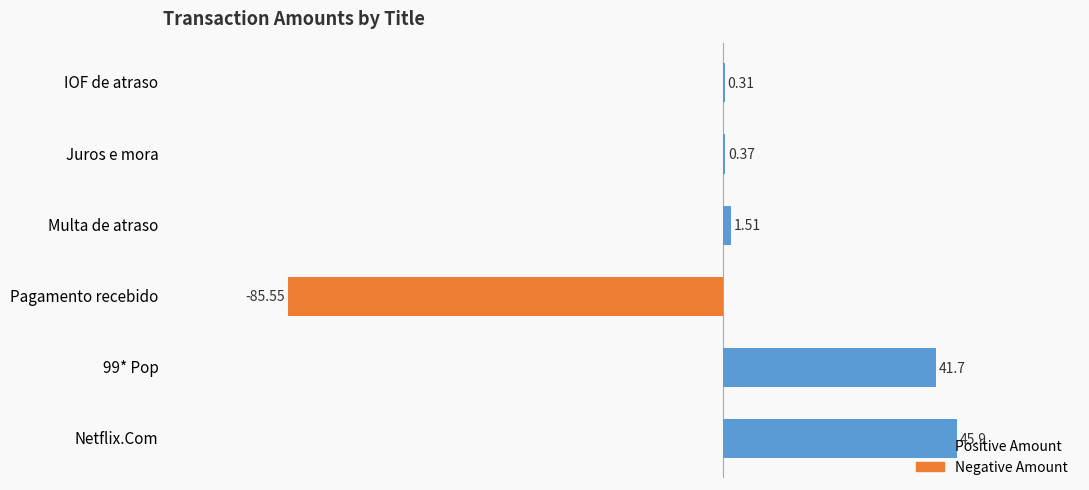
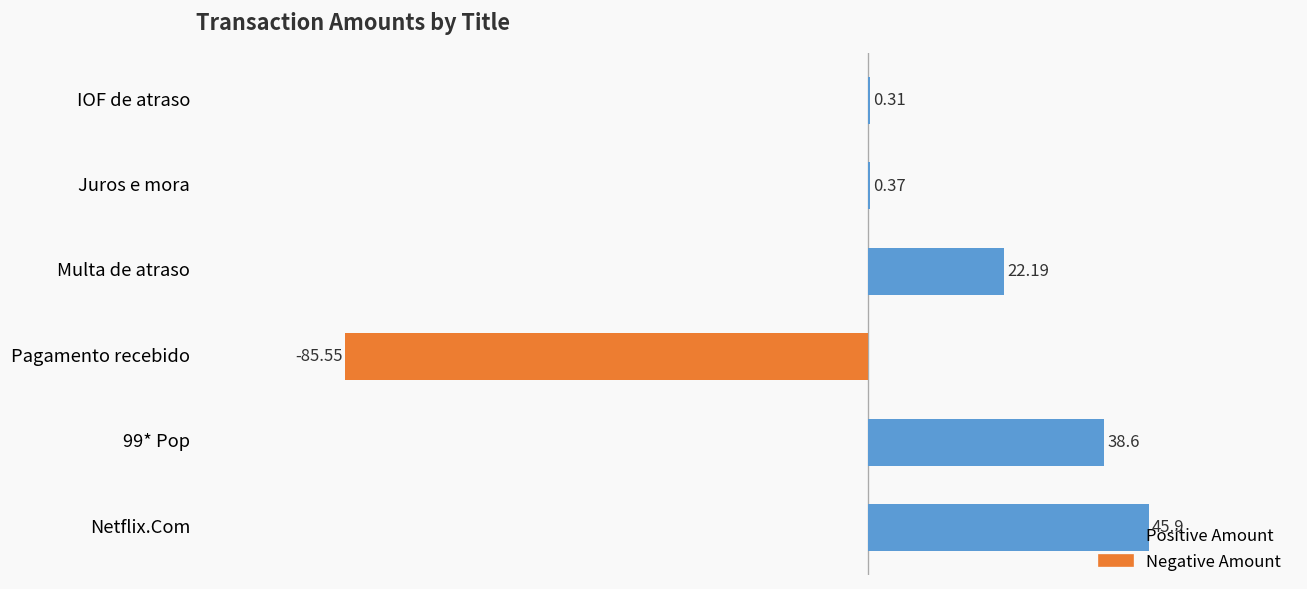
Positive Amount, Multa de atraso: 1.51 -> 22.19
Positive Amount, 99* Pop: 41.7 -> 38.6
